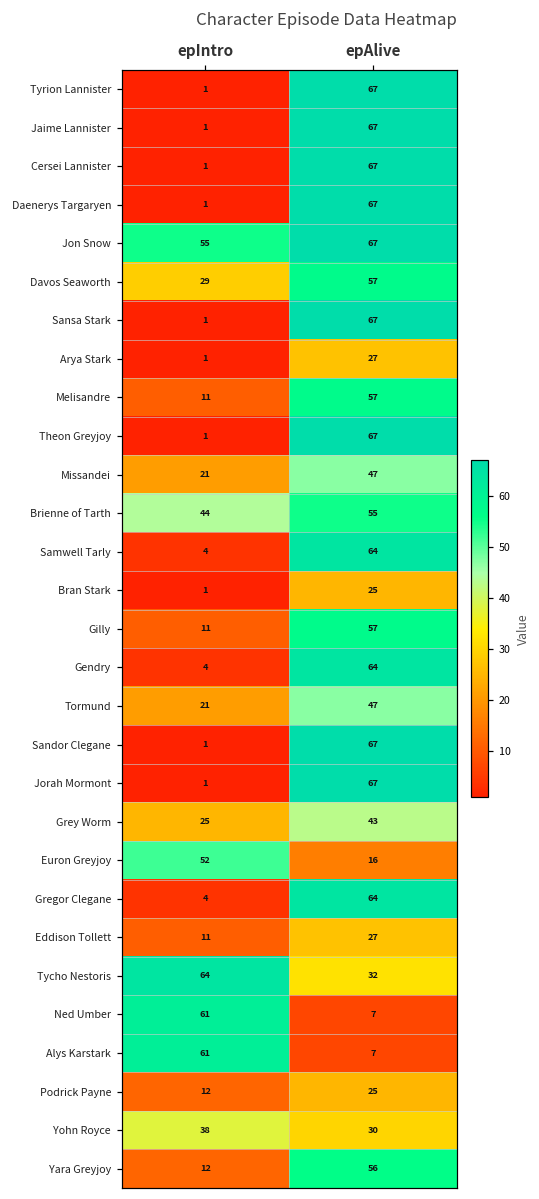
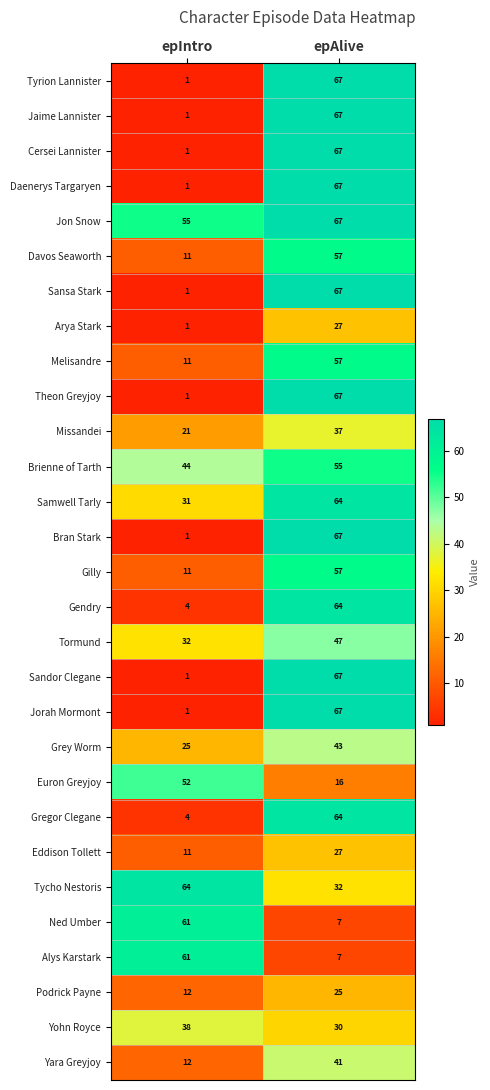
Davos Seaworth, epIntro: 29 -> 11
Missandei, epAlive: 47 -> 37
Samwell Tarly, epIntro: 4 -> 31
Bran Stark, epAlive: 25 -> 67
Tormund, epIntro: 21 -> 32
Yara Greyjoy, epAlive: 56 -> 41
